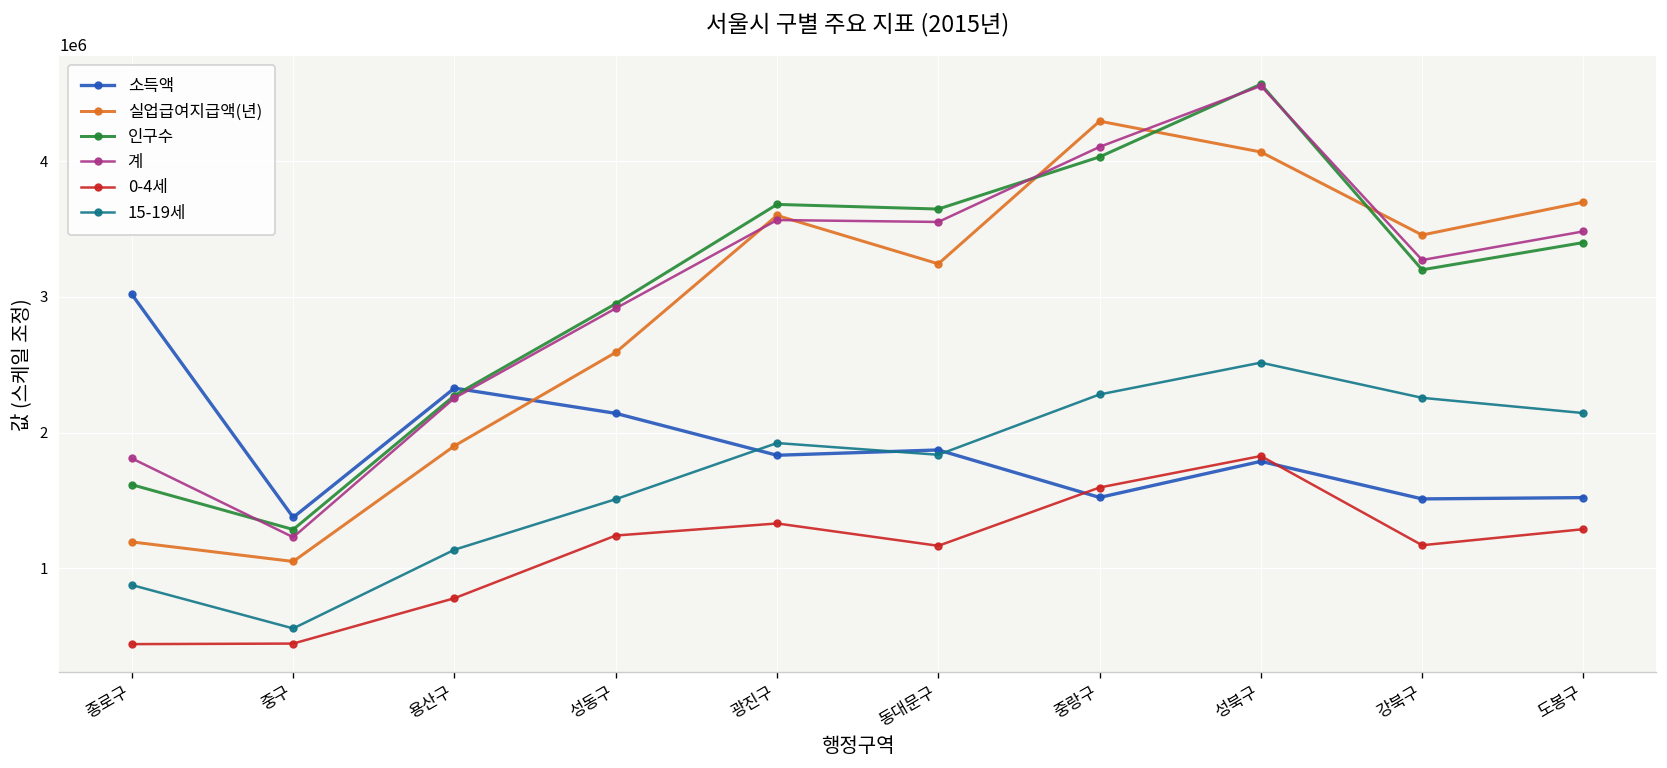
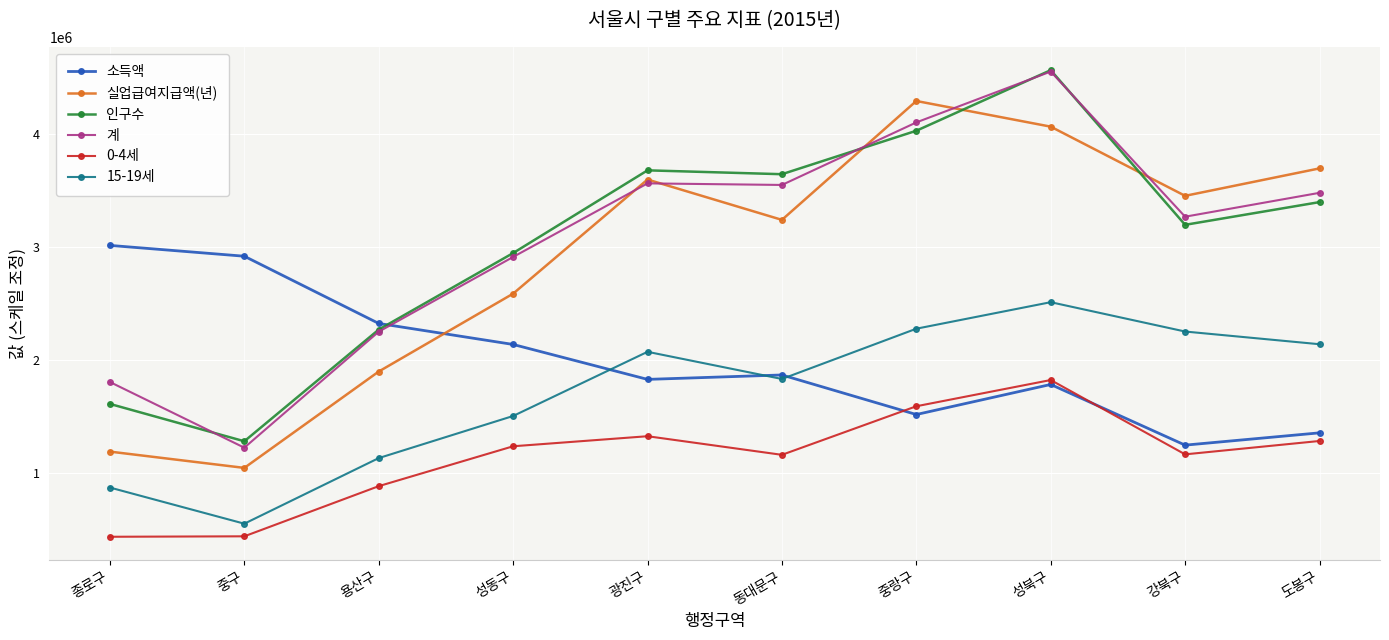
소득액, 중구: 1370000 -> 2920000
0-4세, 용산구: 780000 -> 890000
15-19세, 광진구: 1920000 -> 2080000
소득액, 강북구: 1510000 -> 1250000
소득액, 도봉구: 1520000 -> 1360000
